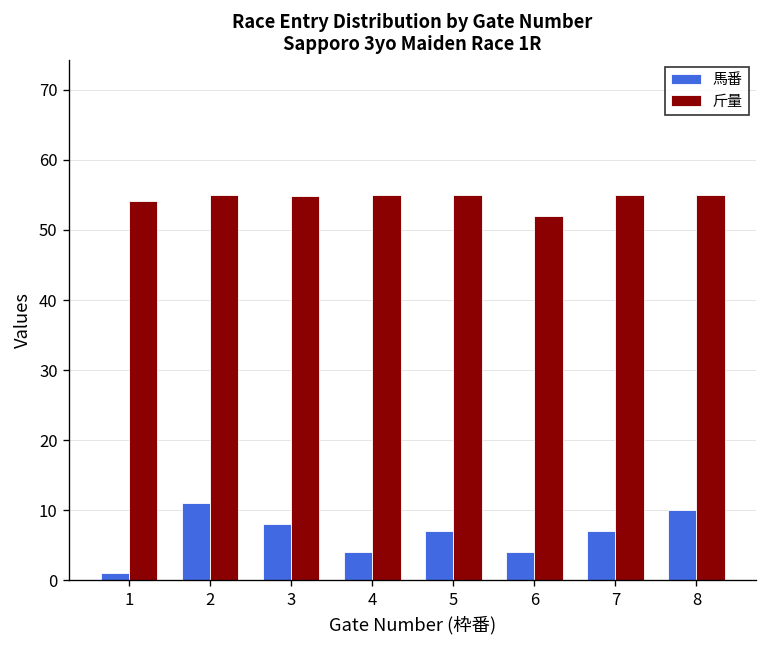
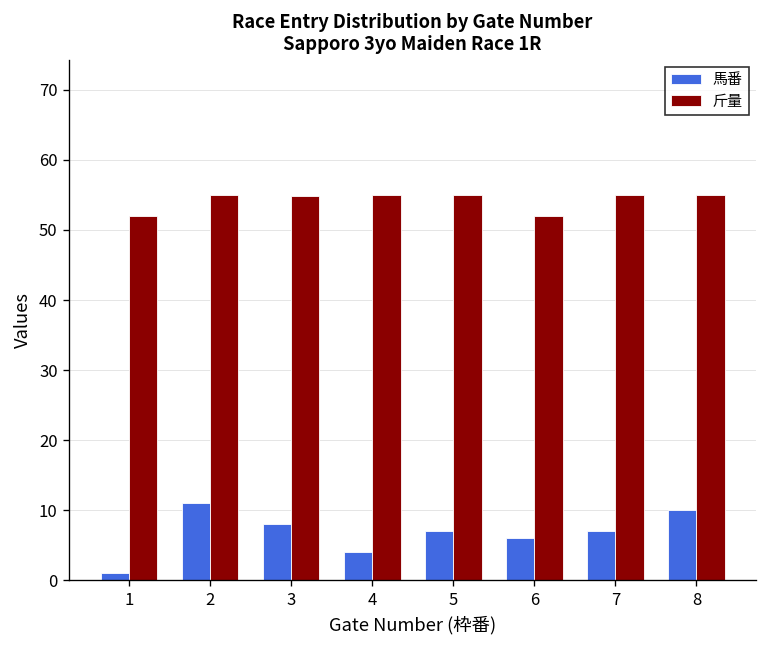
斤量, 1: 54 -> 52
馬番, 6: 4 -> 6
